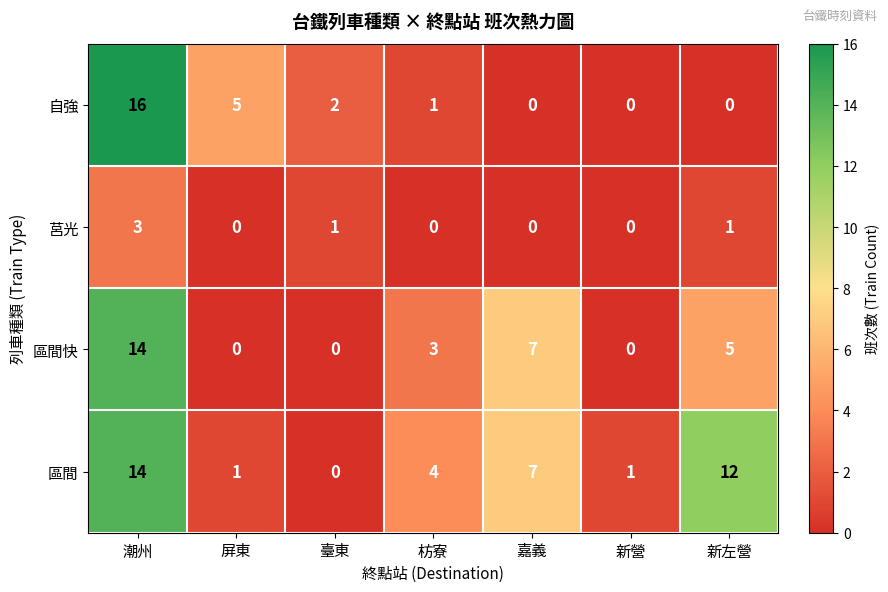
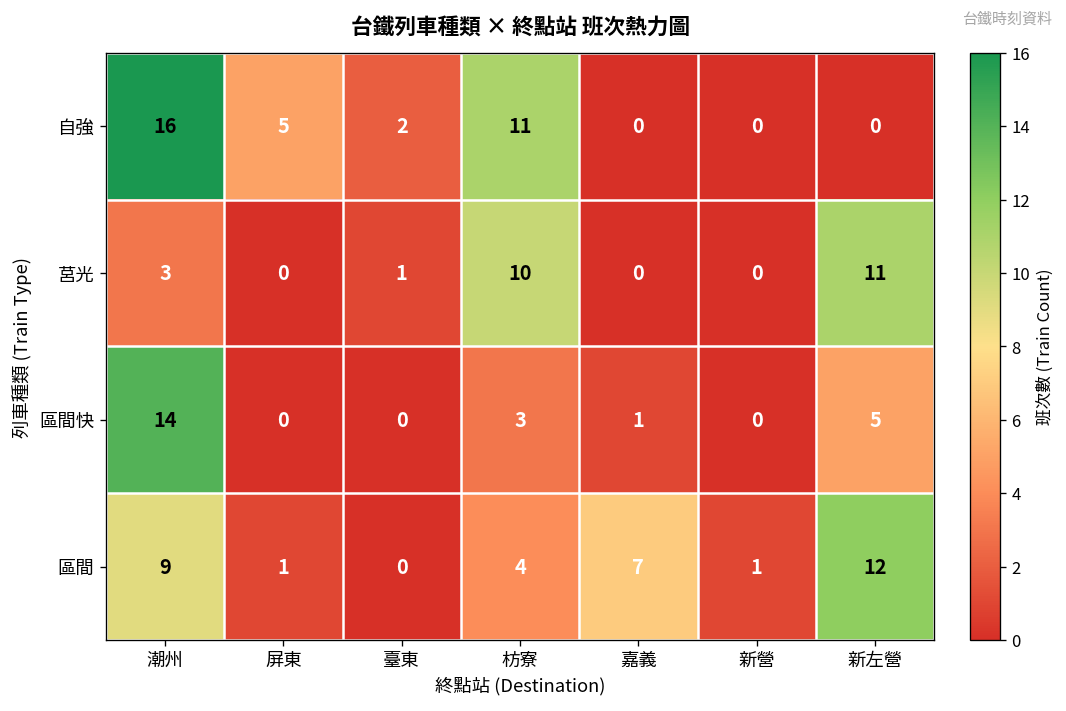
自強, 枋寮: 1 -> 11
莒光, 枋寮: 0 -> 10
莒光, 新左營: 1 -> 11
區間快, 嘉義: 7 -> 1
區間, 潮州: 14 -> 9
